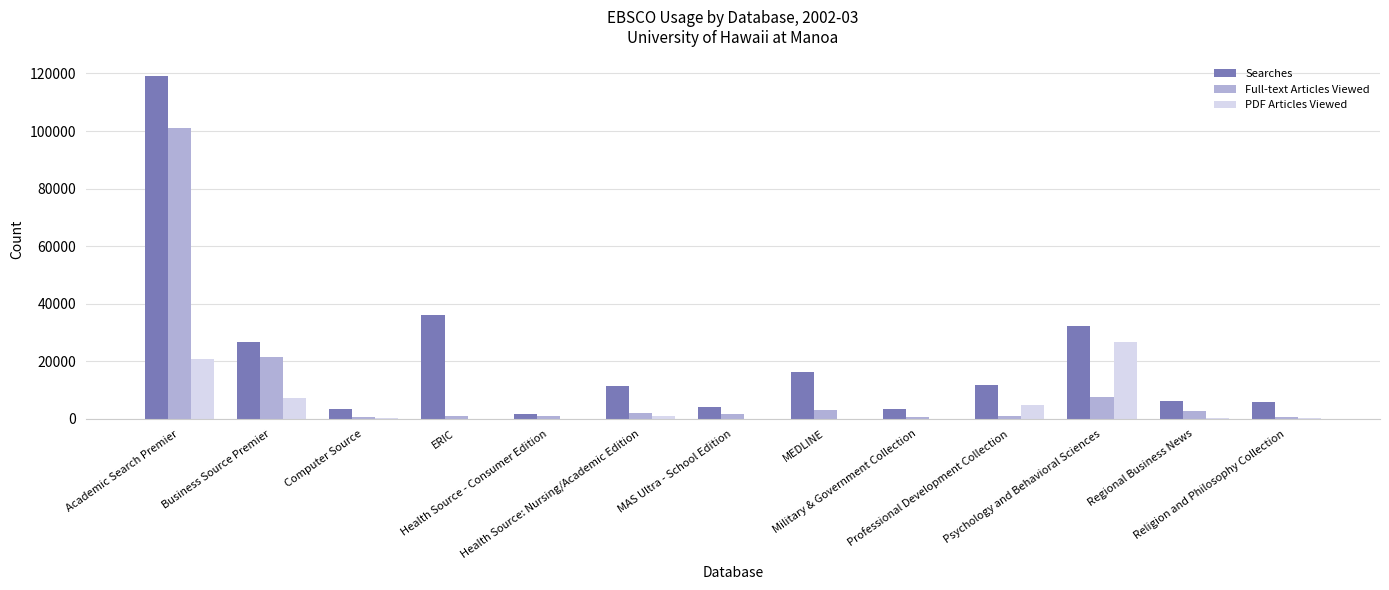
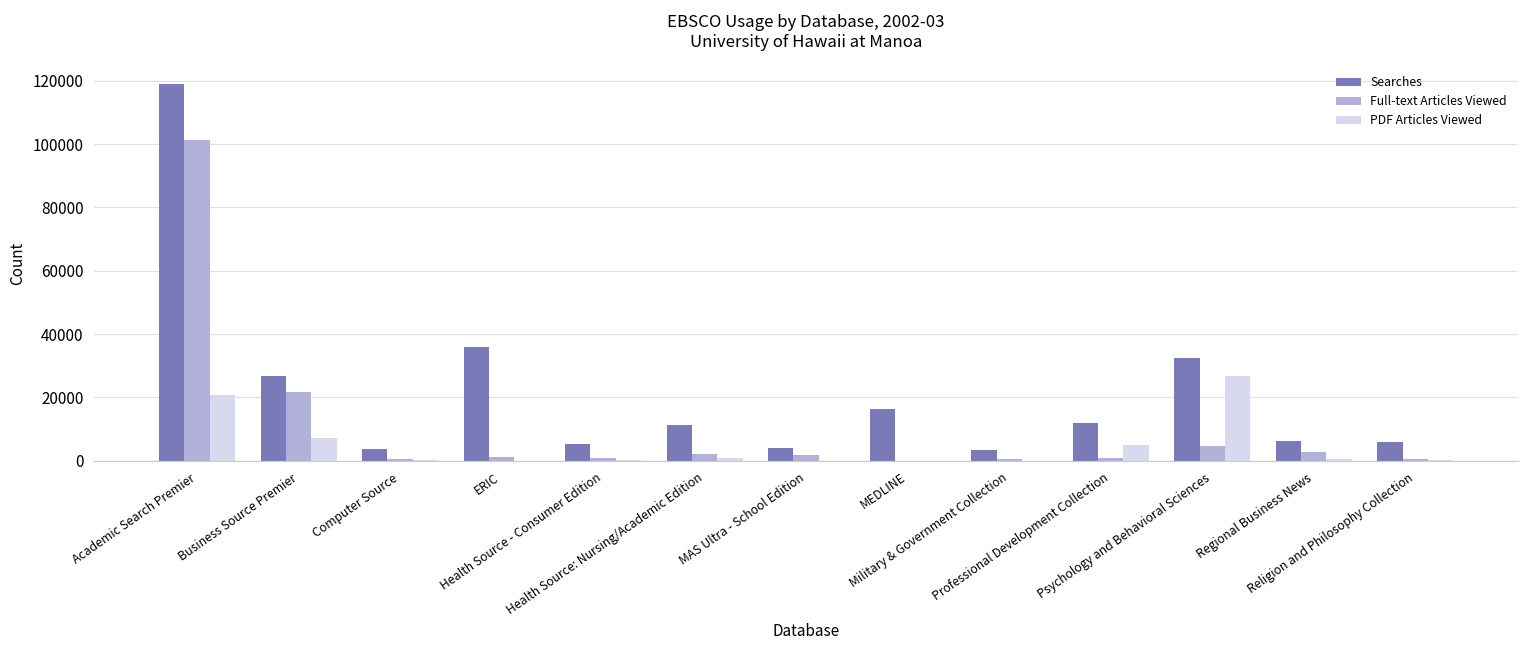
Searches, Health Source - Consumer Edition: 2000 -> 5000
Full-text Articles Viewed, MEDLINE: 3000 -> 0
Full-text Articles Viewed, Psychology and Behavioral Sciences: 8000 -> 5000
